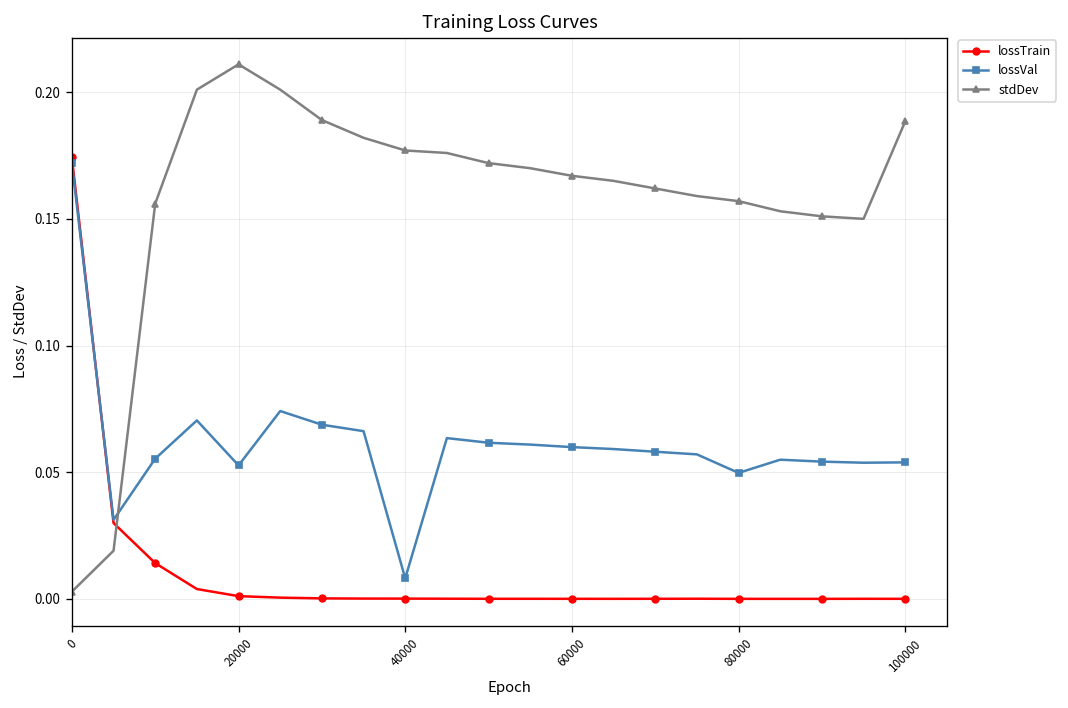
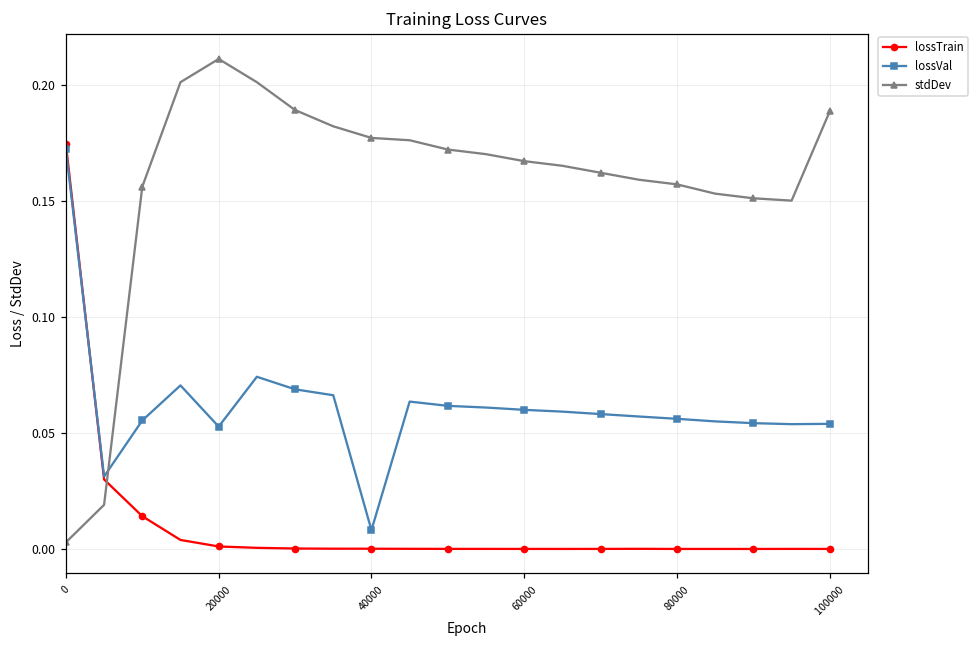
lossVal, 80000: 0.050 -> 0.056
